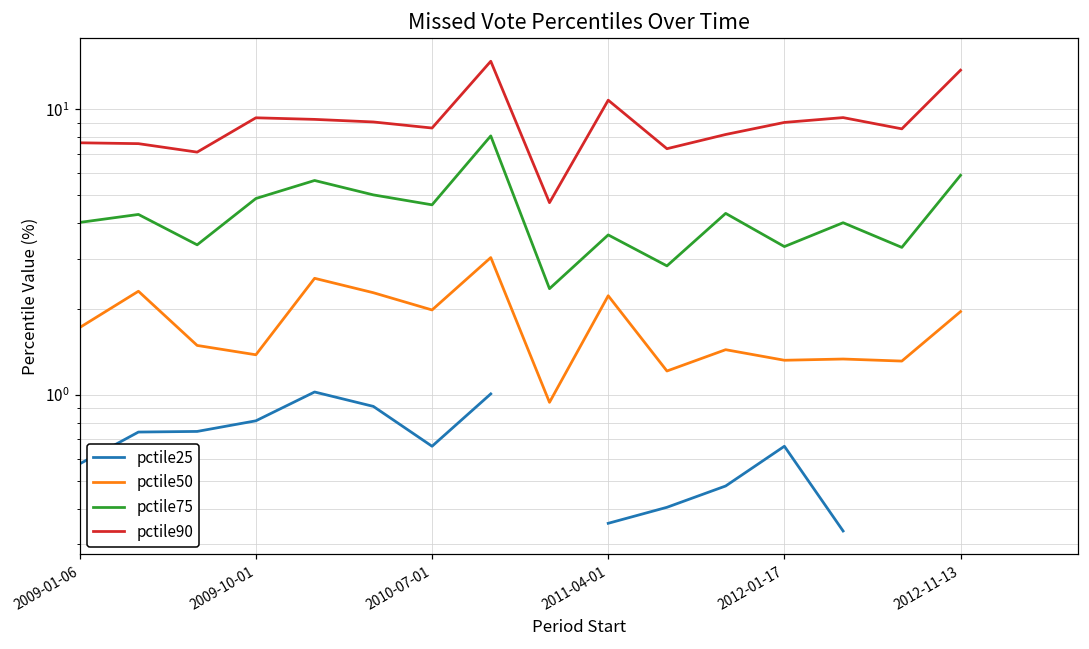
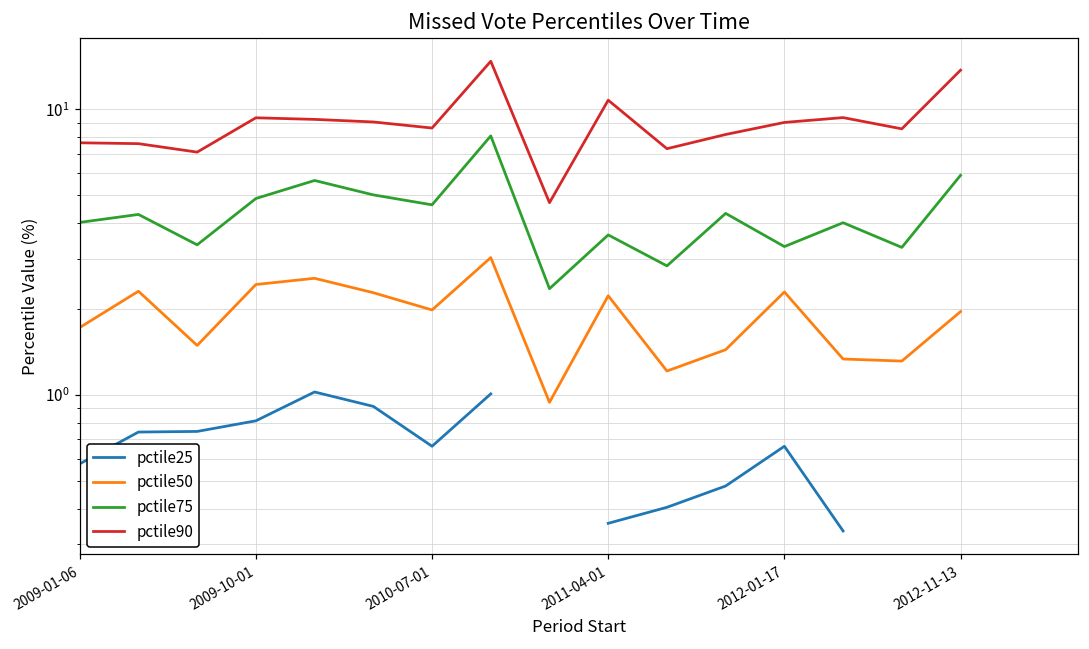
pctile50, 2009-10-01: 1.4 -> 2.4
pctile50, 2012-01-17: 1.3 -> 2.3
